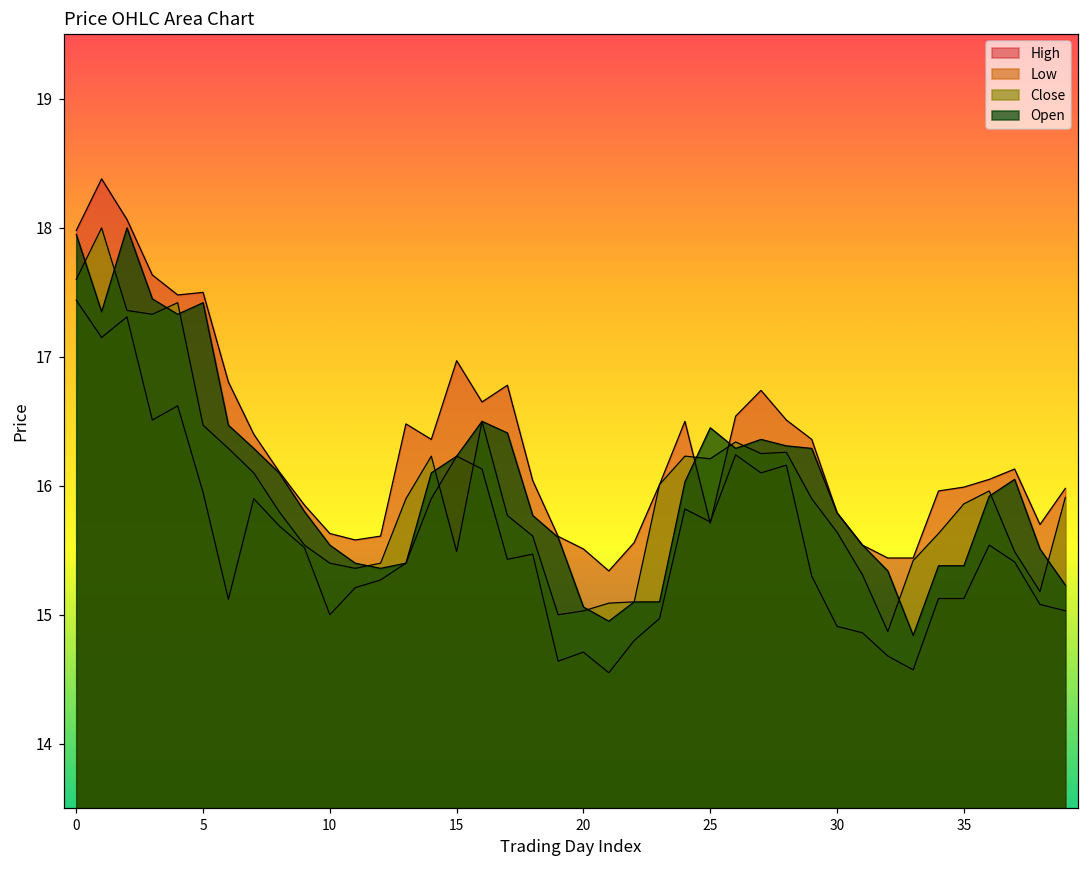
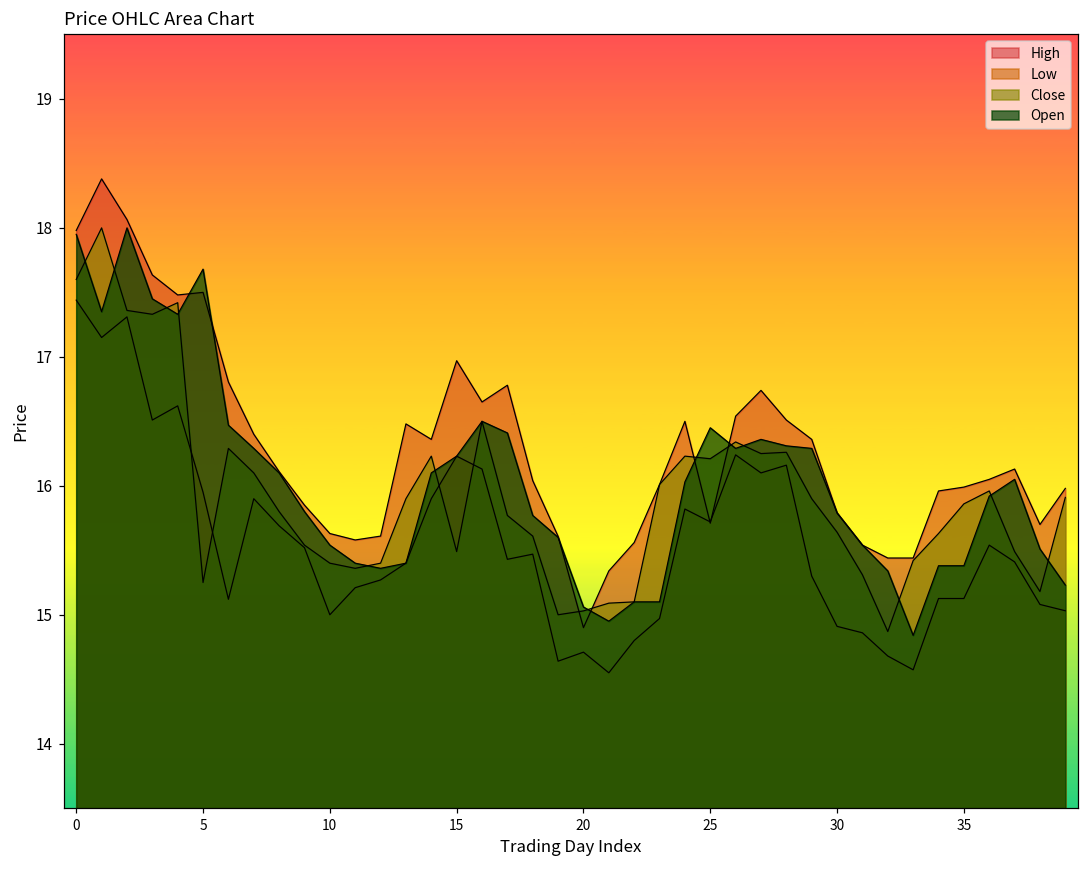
Close, 5: 16.47 -> 15.25
Open, 5: 17.42 -> 17.68
High, 20: 15.51 -> 14.90
